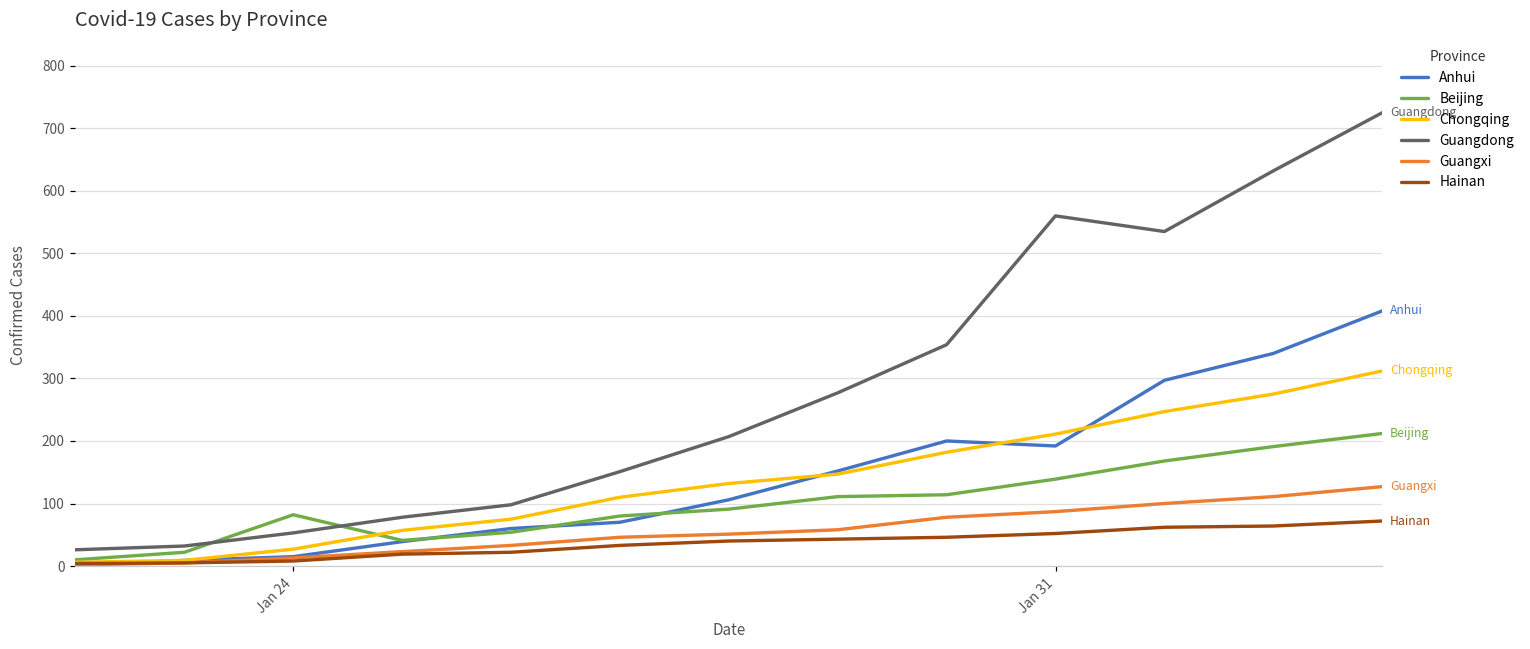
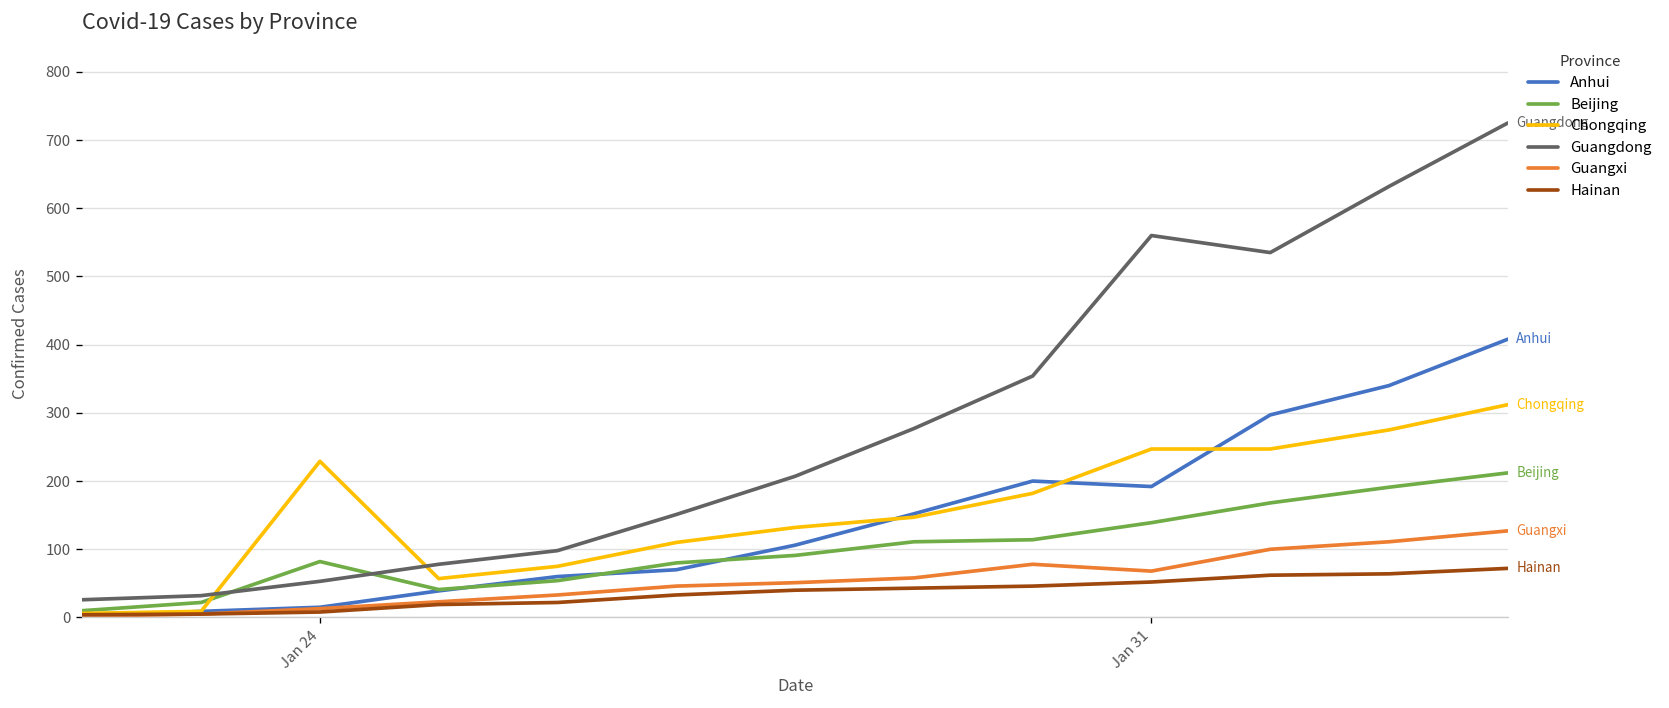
Chongqing, Jan 24: 30 -> 230
Chongqing, Jan 31: 210 -> 250
Guangxi, Jan 31: 90 -> 70
